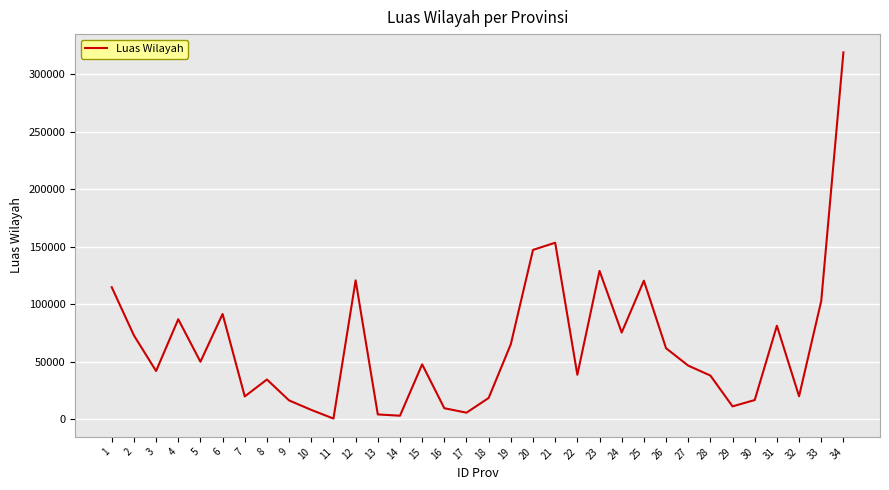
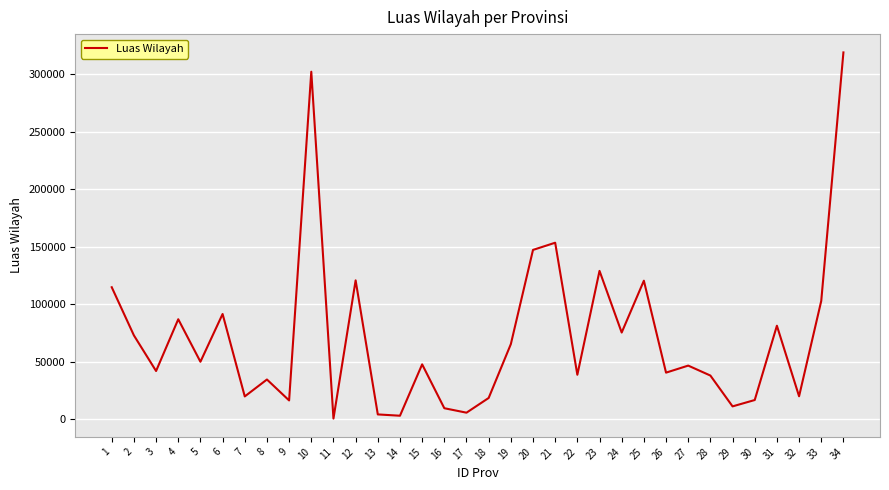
10: 8000 -> 302000
26: 62000 -> 41000
